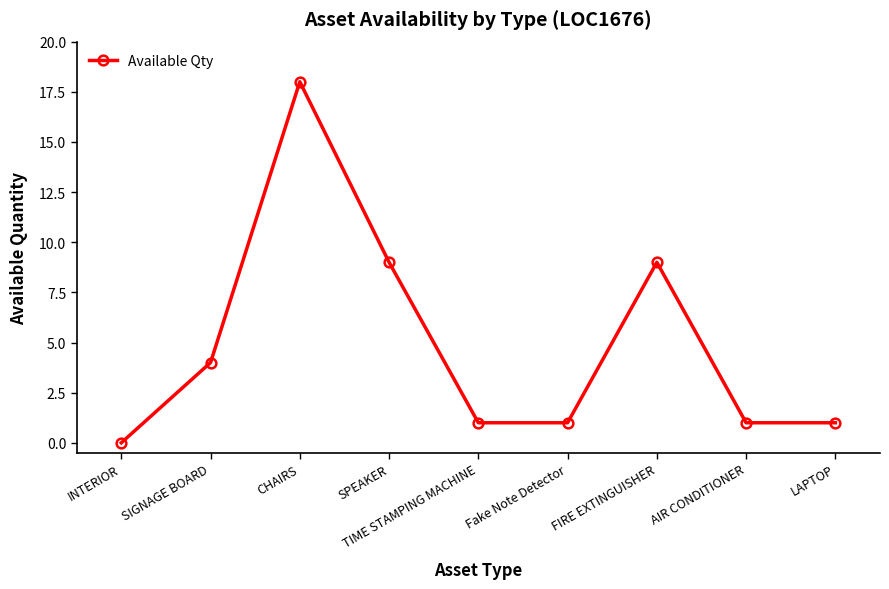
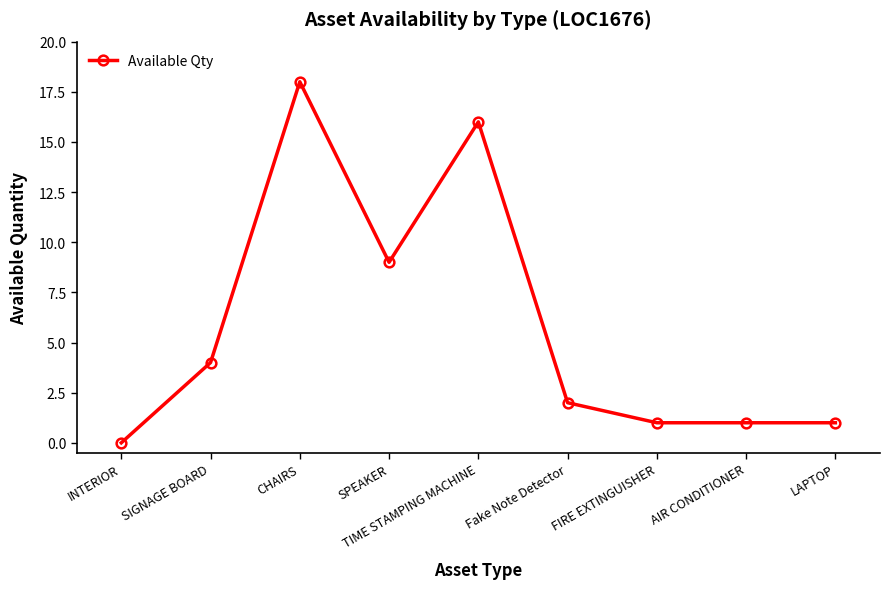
TIME STAMPING MACHINE: 1 -> 16
Fake Note Detector: 1 -> 2
FIRE EXTINGUISHER: 9 -> 1
